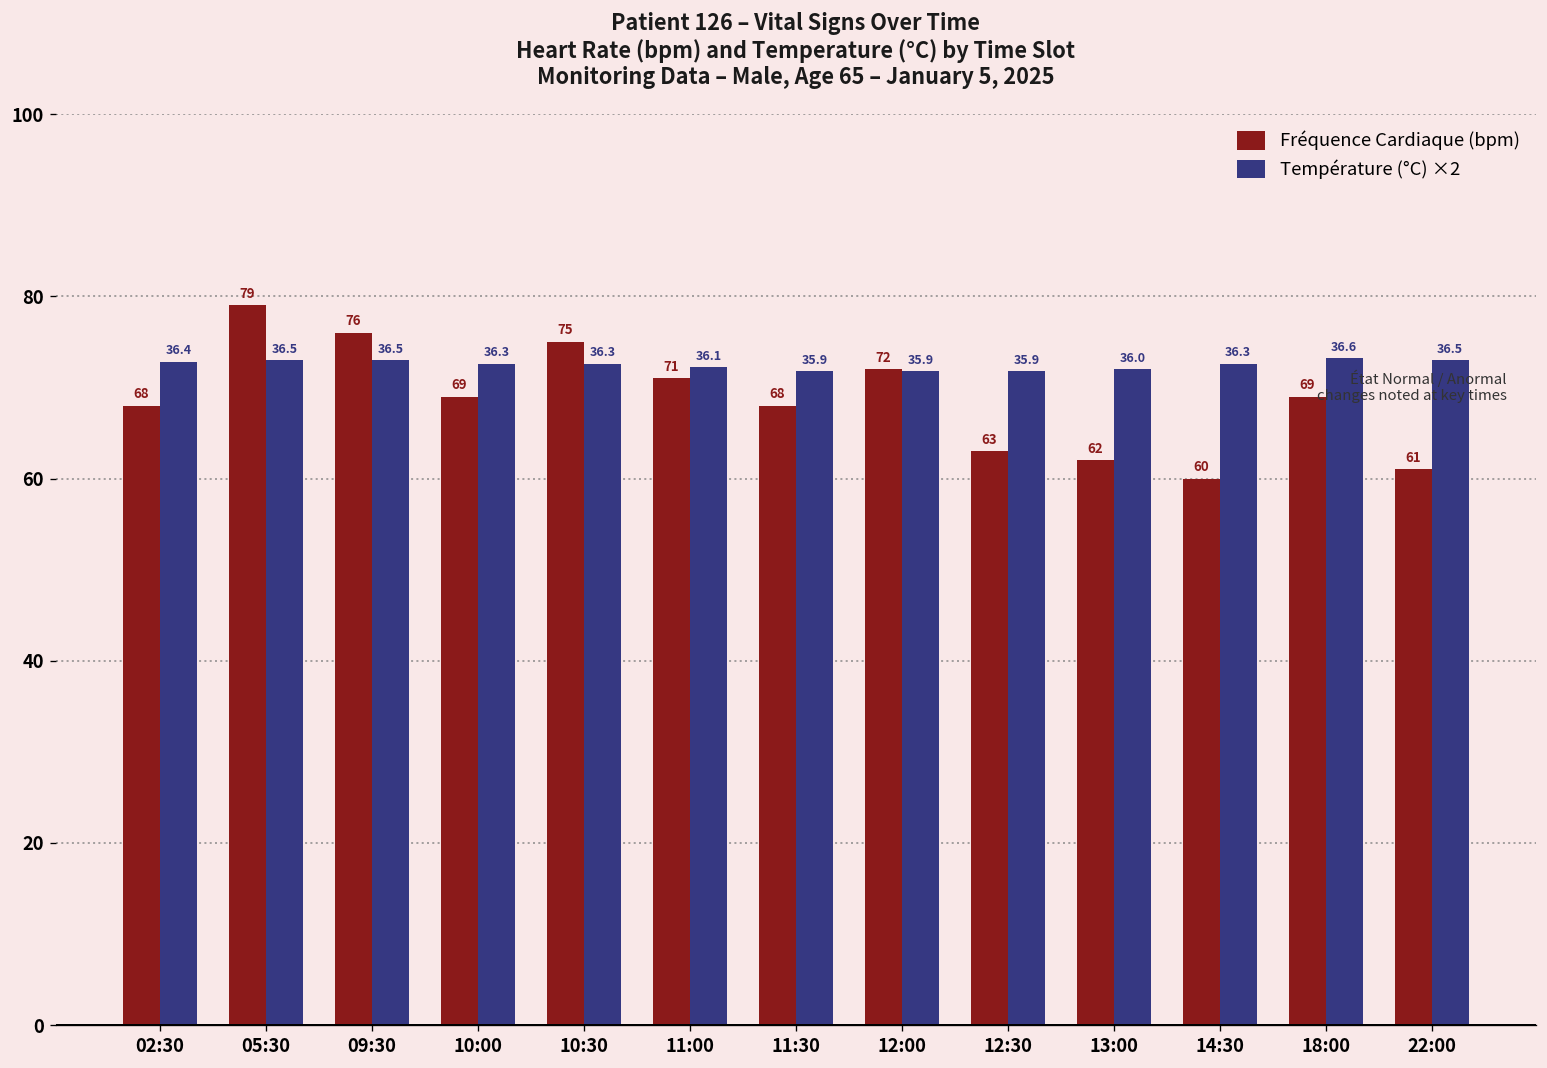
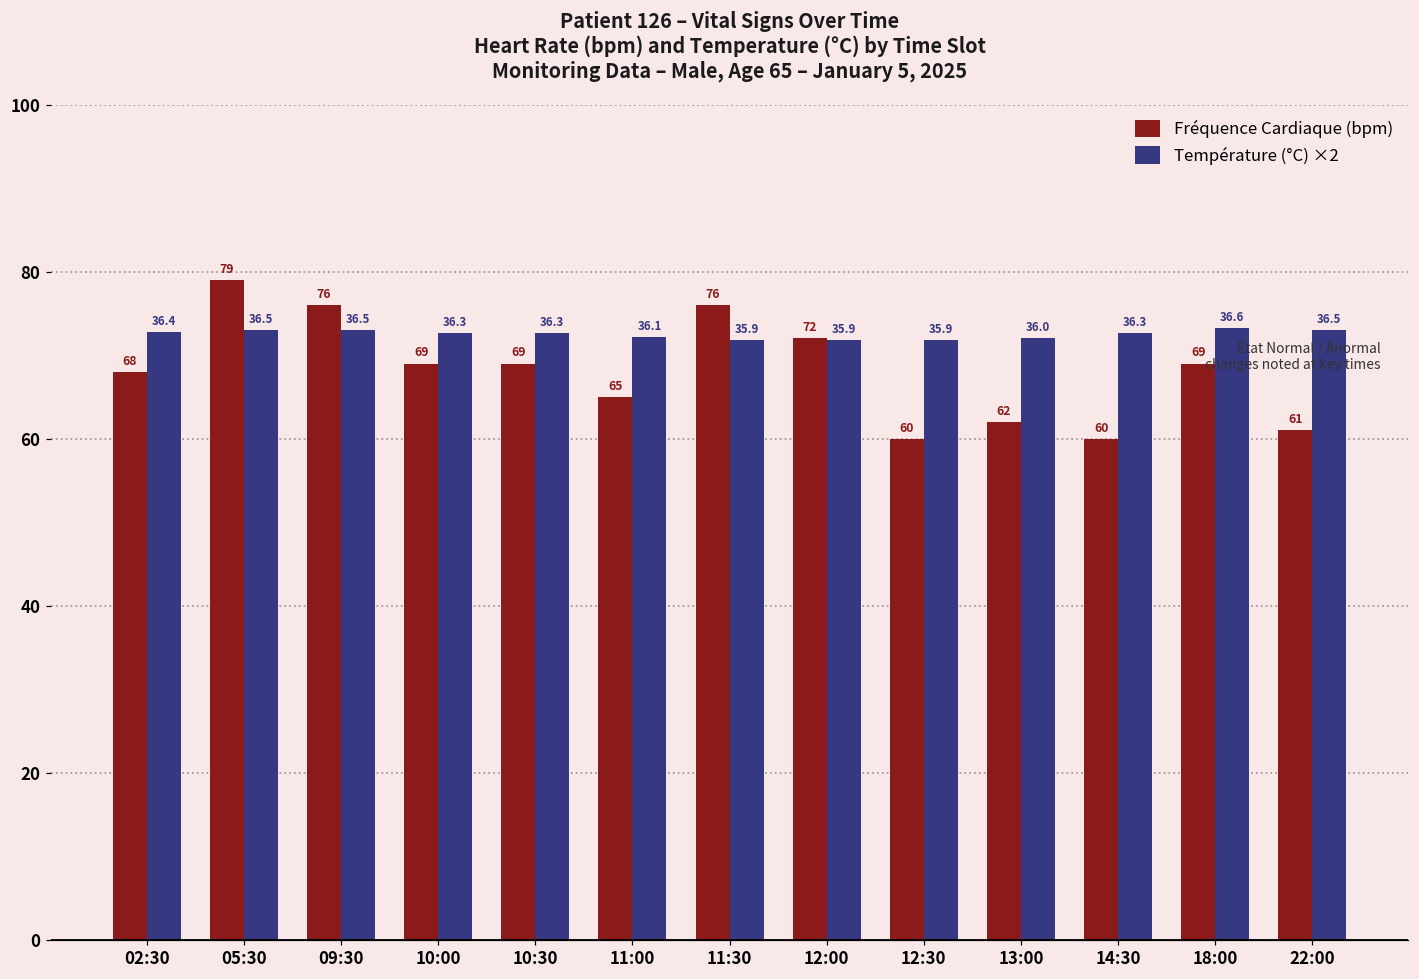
Fréquence Cardiaque (bpm), 10:30: 75 -> 69
Fréquence Cardiaque (bpm), 11:00: 71 -> 65
Fréquence Cardiaque (bpm), 11:30: 68 -> 76
Fréquence Cardiaque (bpm), 12:30: 63 -> 60
